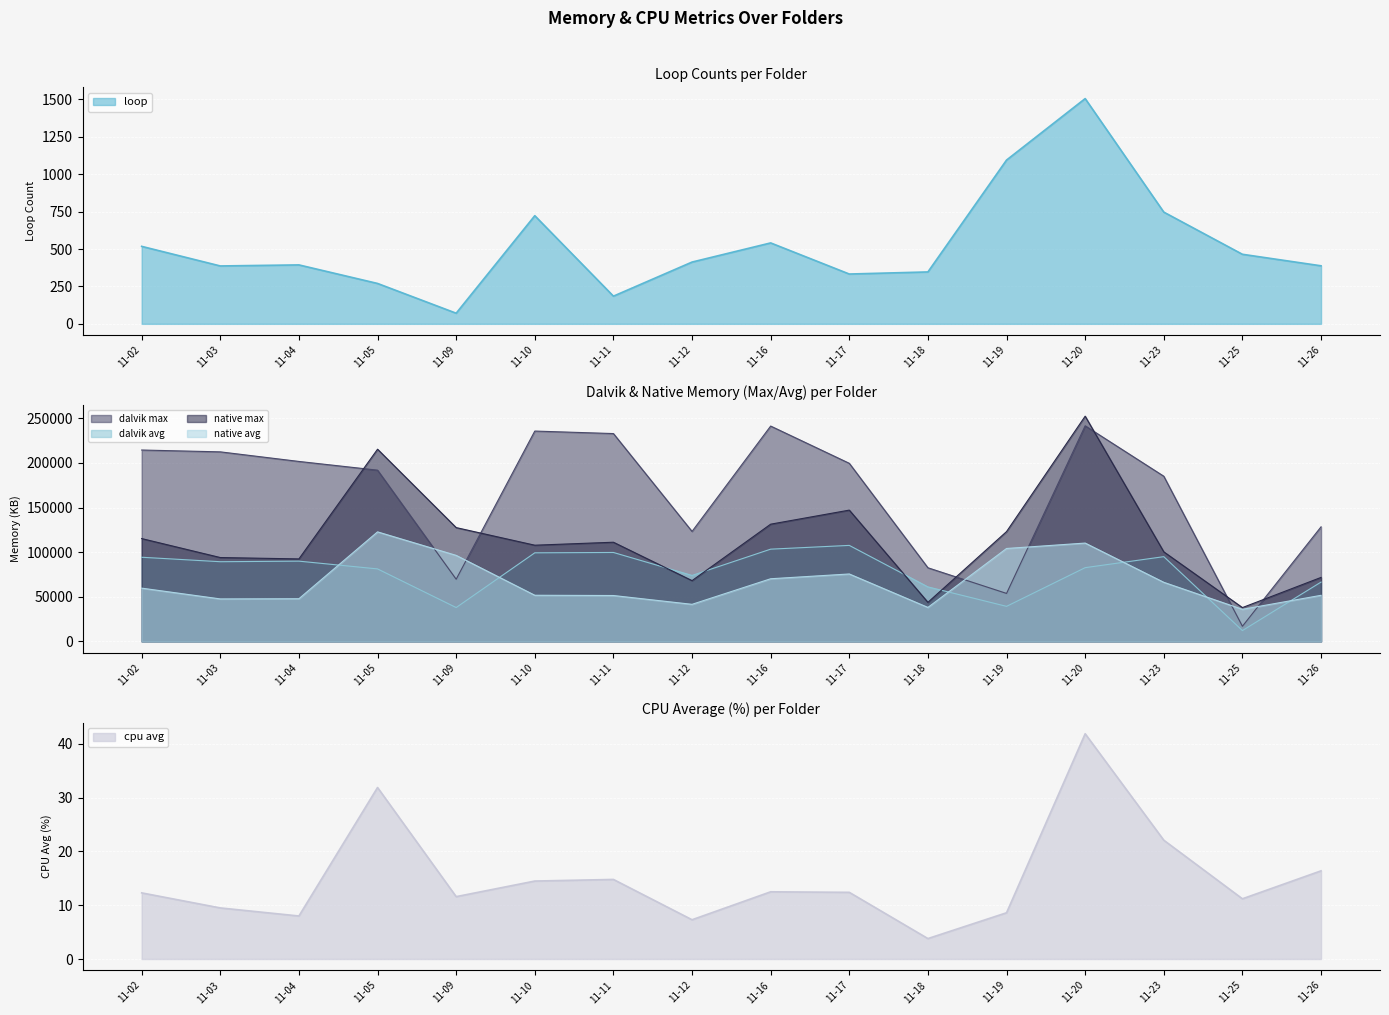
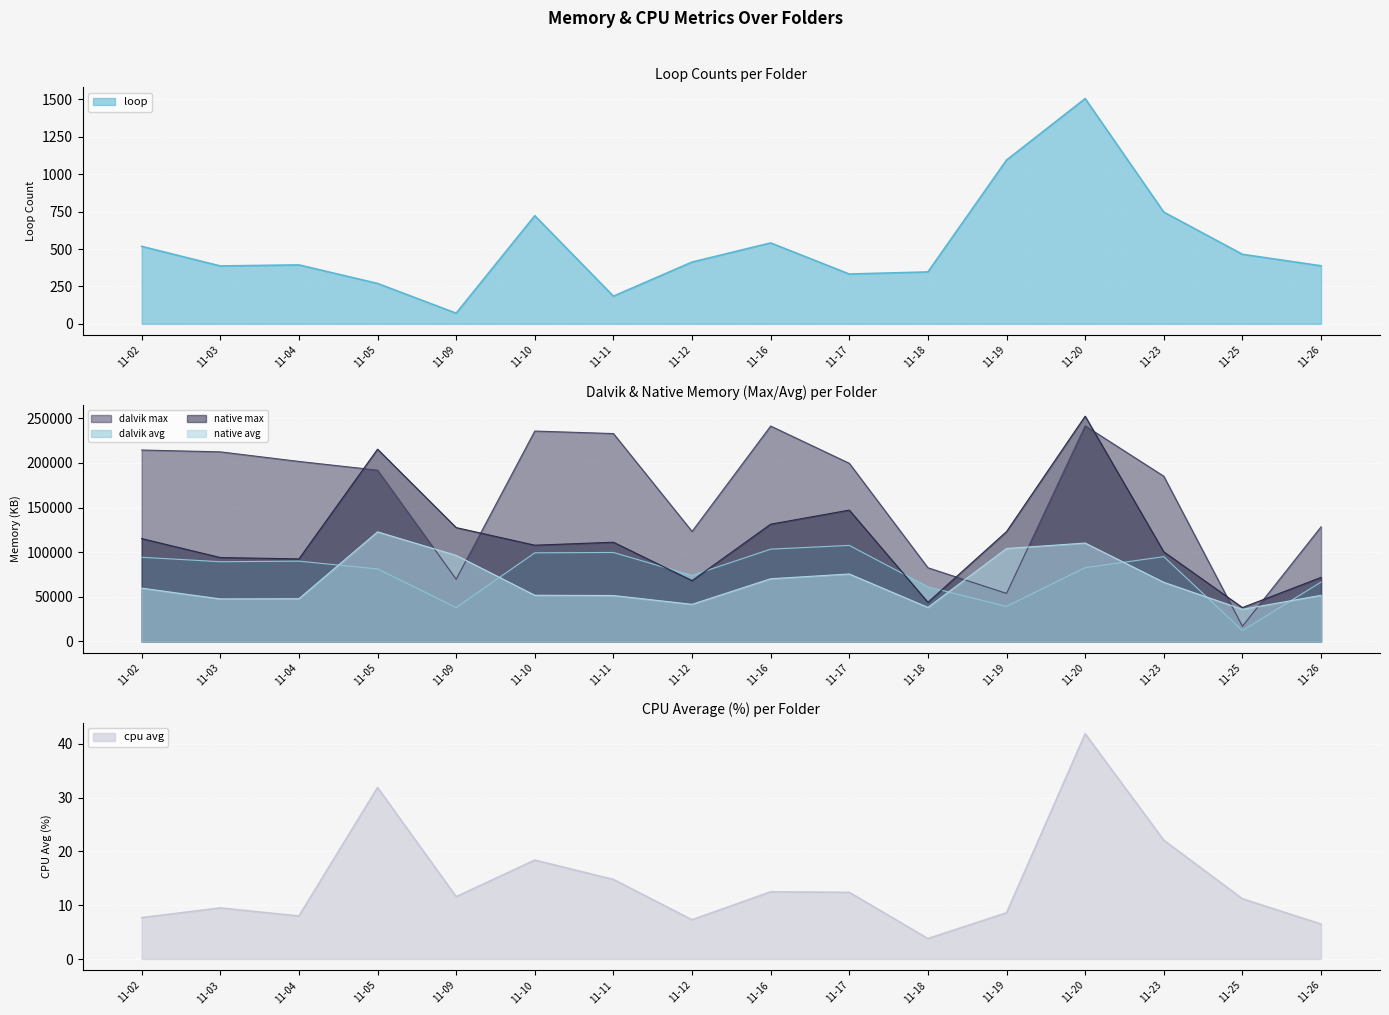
CPU Average (%) per Folder, 11-02: 12 -> 8
CPU Average (%) per Folder, 11-10: 15 -> 18
CPU Average (%) per Folder, 11-26: 16 -> 7
